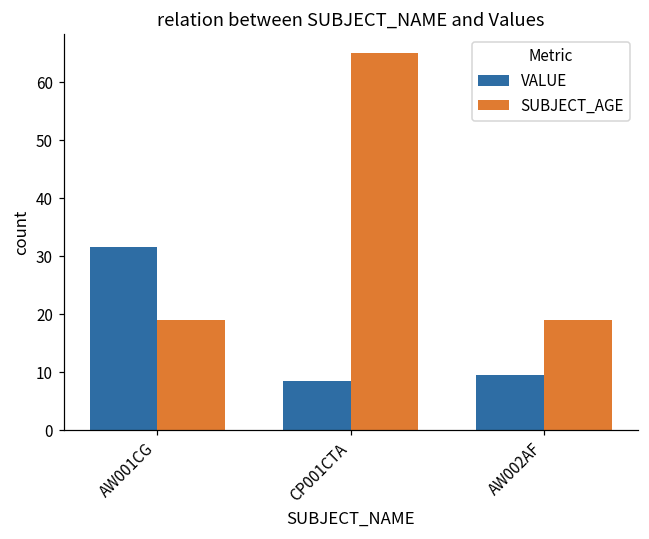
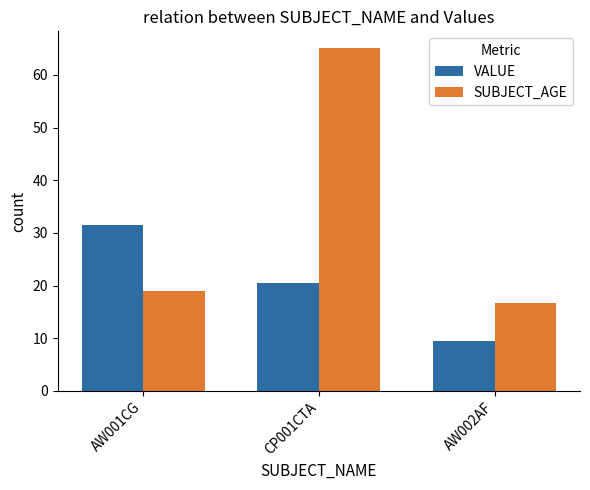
VALUE, CP001CTA: 9 -> 20
SUBJECT_AGE, AW002AF: 19 -> 17
